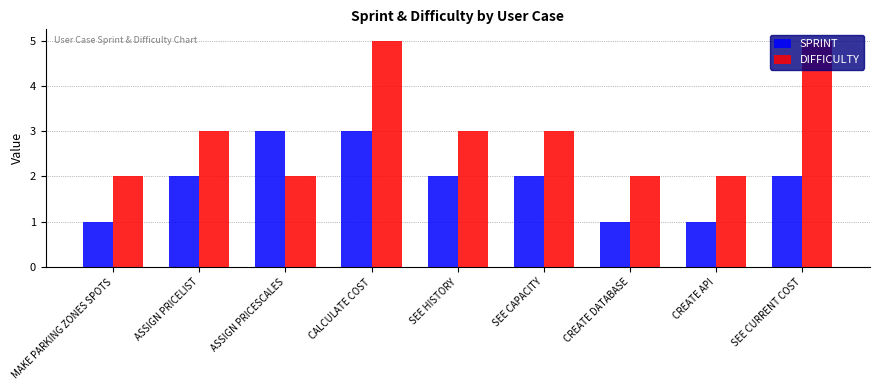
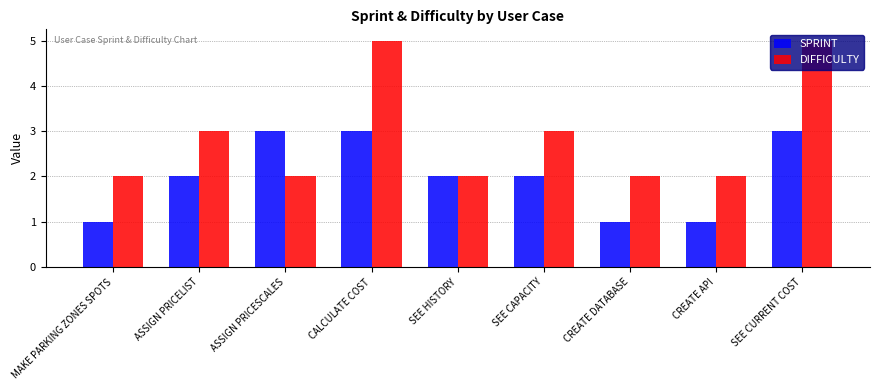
DIFFICULTY, SEE HISTORY: 3 -> 2
SPRINT, SEE CURRENT COST: 2 -> 3
